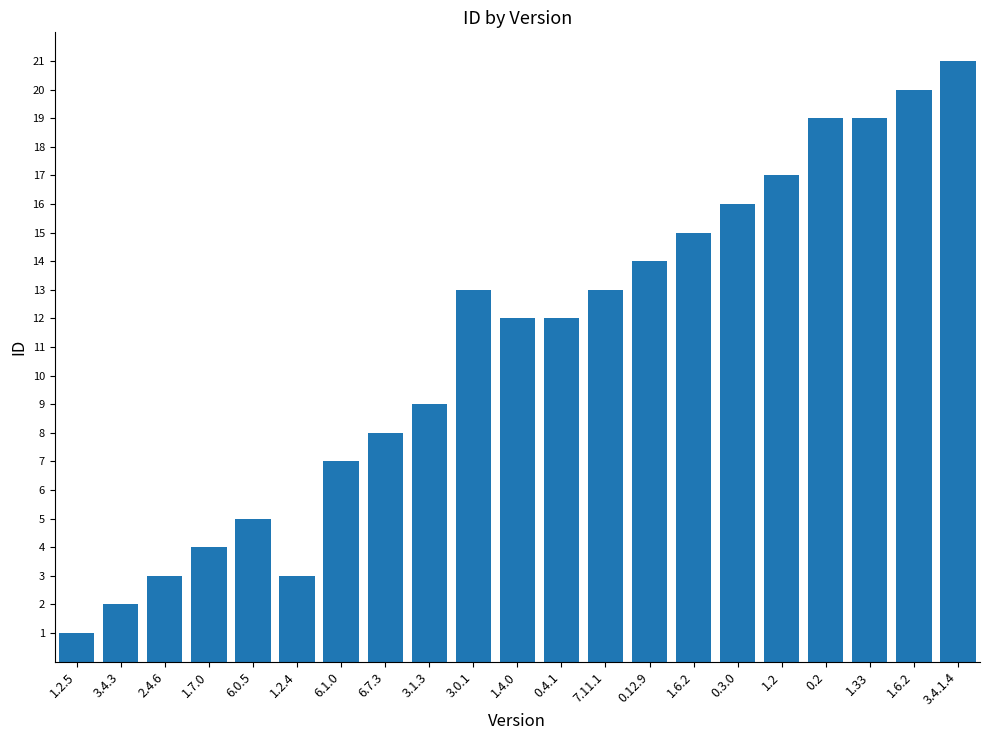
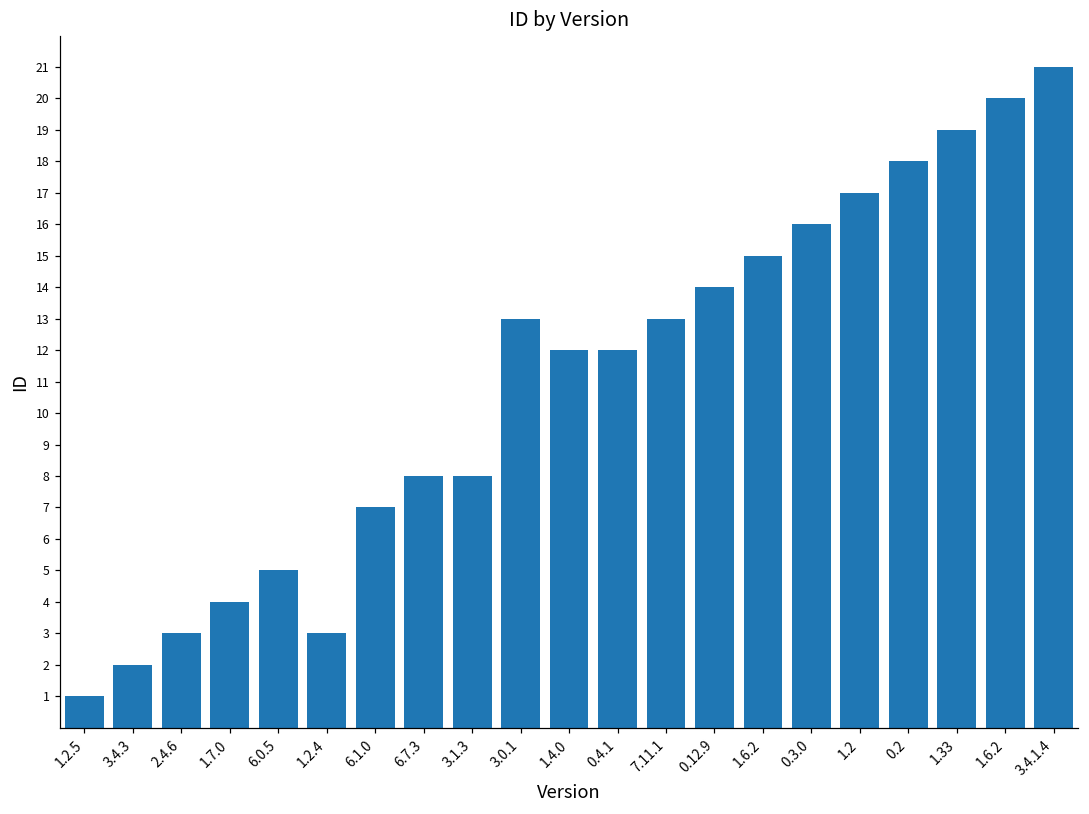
3.1.3: 9 -> 8
0.2: 19 -> 18
